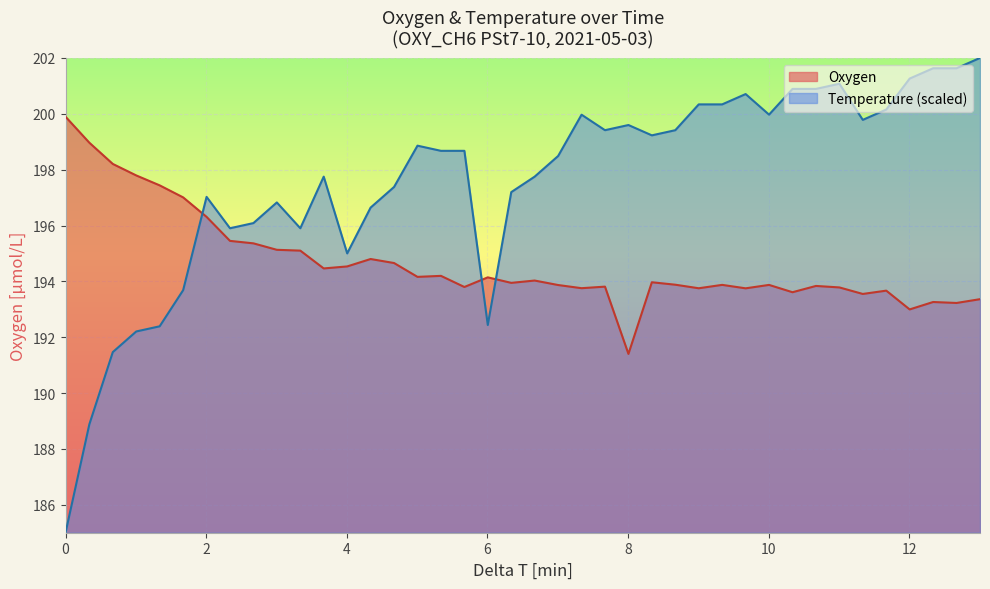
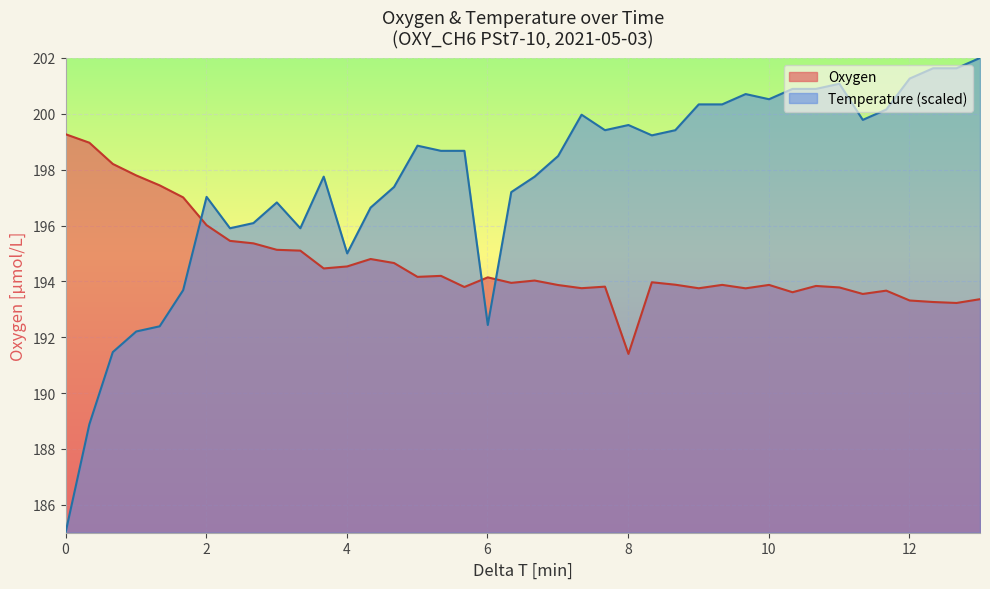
Oxygen, 0: 199.9 -> 199.3
Oxygen, 2: 196.3 -> 196.0
Temperature (scaled), 10: 200.0 -> 200.5
Oxygen, 12: 193.0 -> 193.3
